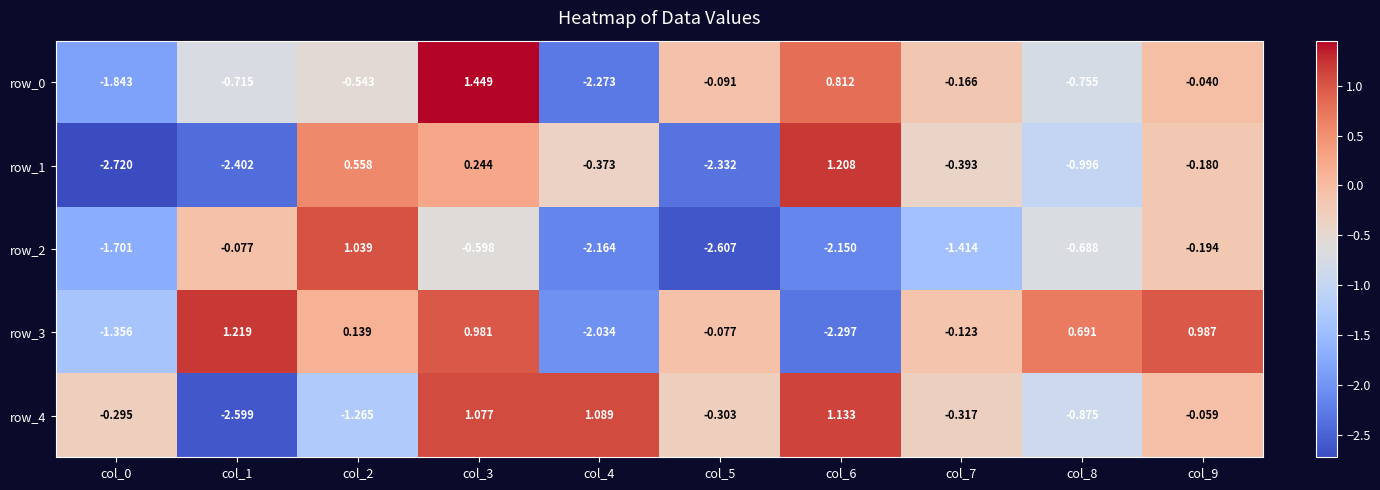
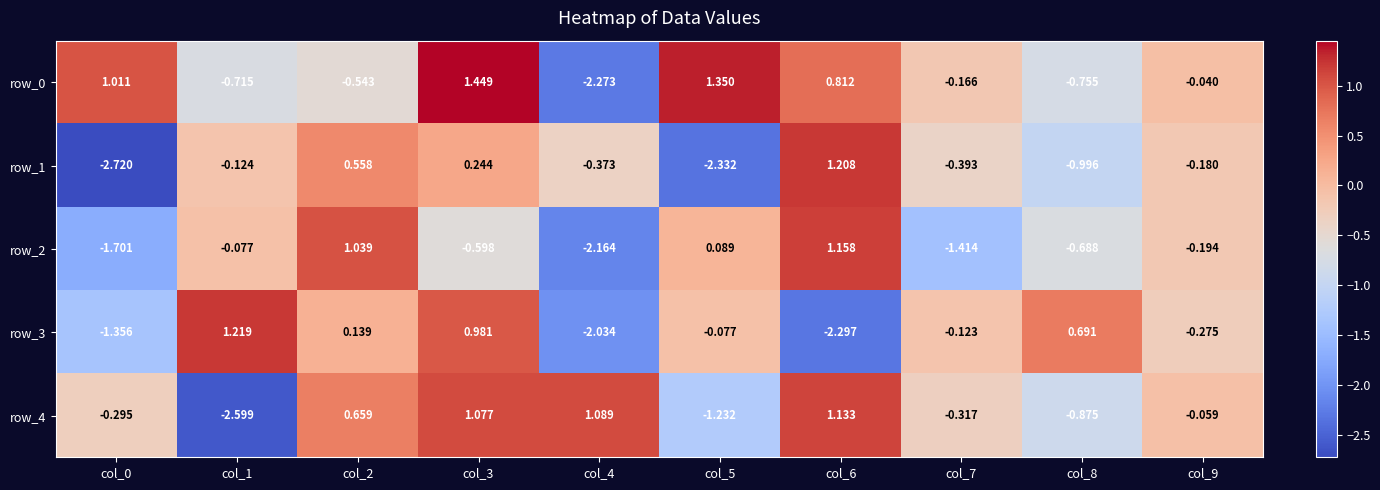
row_0, col_0: -1.843 -> 1.011
row_0, col_5: -0.091 -> 1.350
row_1, col_1: -2.402 -> -0.124
row_2, col_5: -2.607 -> 0.089
row_2, col_6: -2.150 -> 1.158
row_3, col_9: 0.987 -> -0.275
row_4, col_2: -1.265 -> 0.659
row_4, col_5: -0.303 -> -1.232
